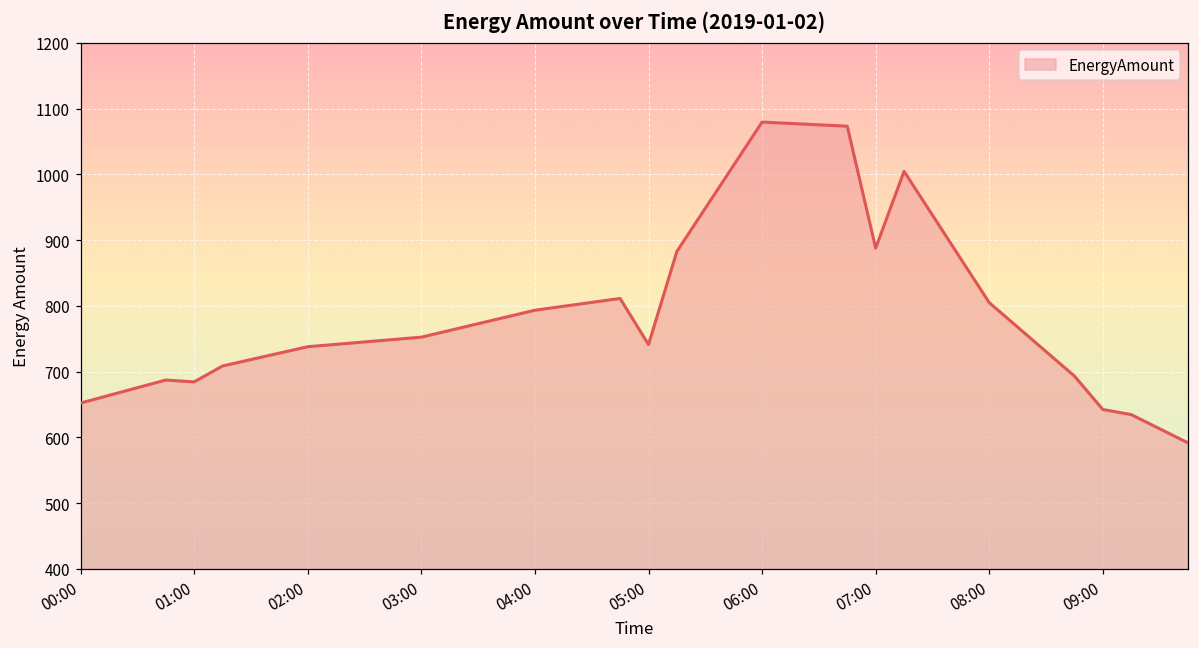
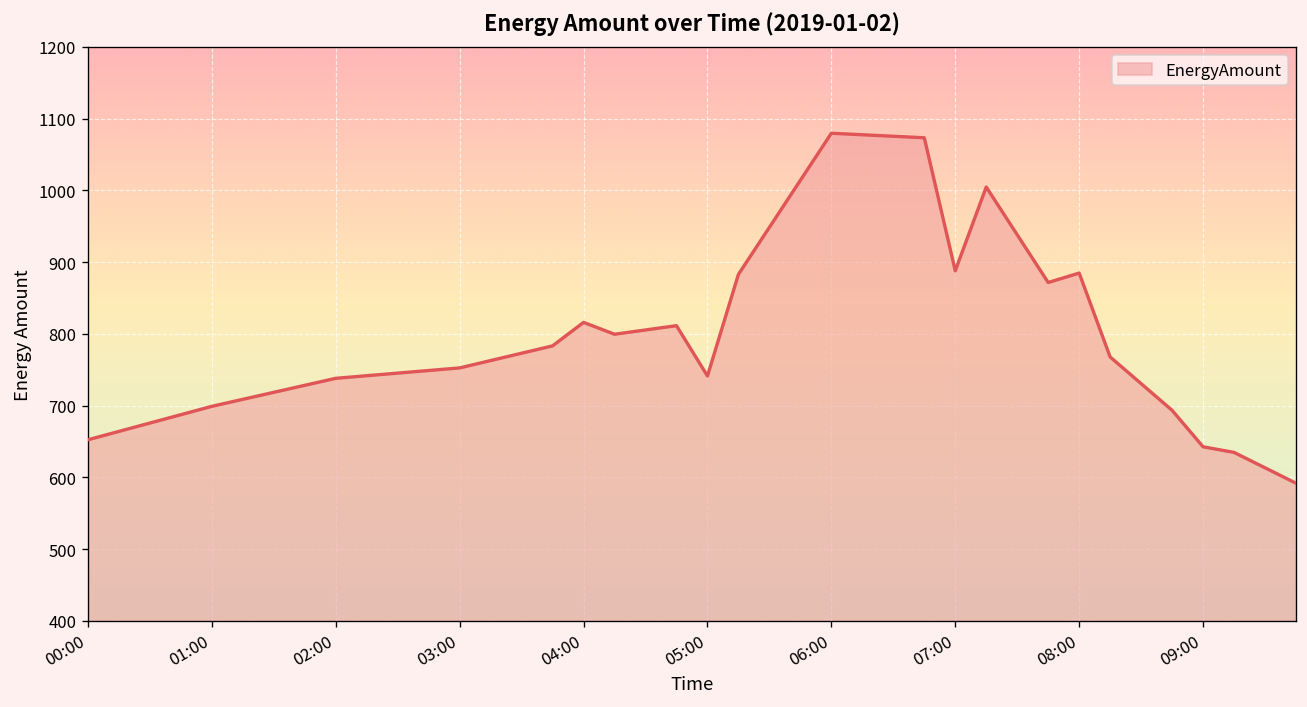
01:00: 680 -> 700
04:00: 790 -> 820
08:00: 800 -> 880
